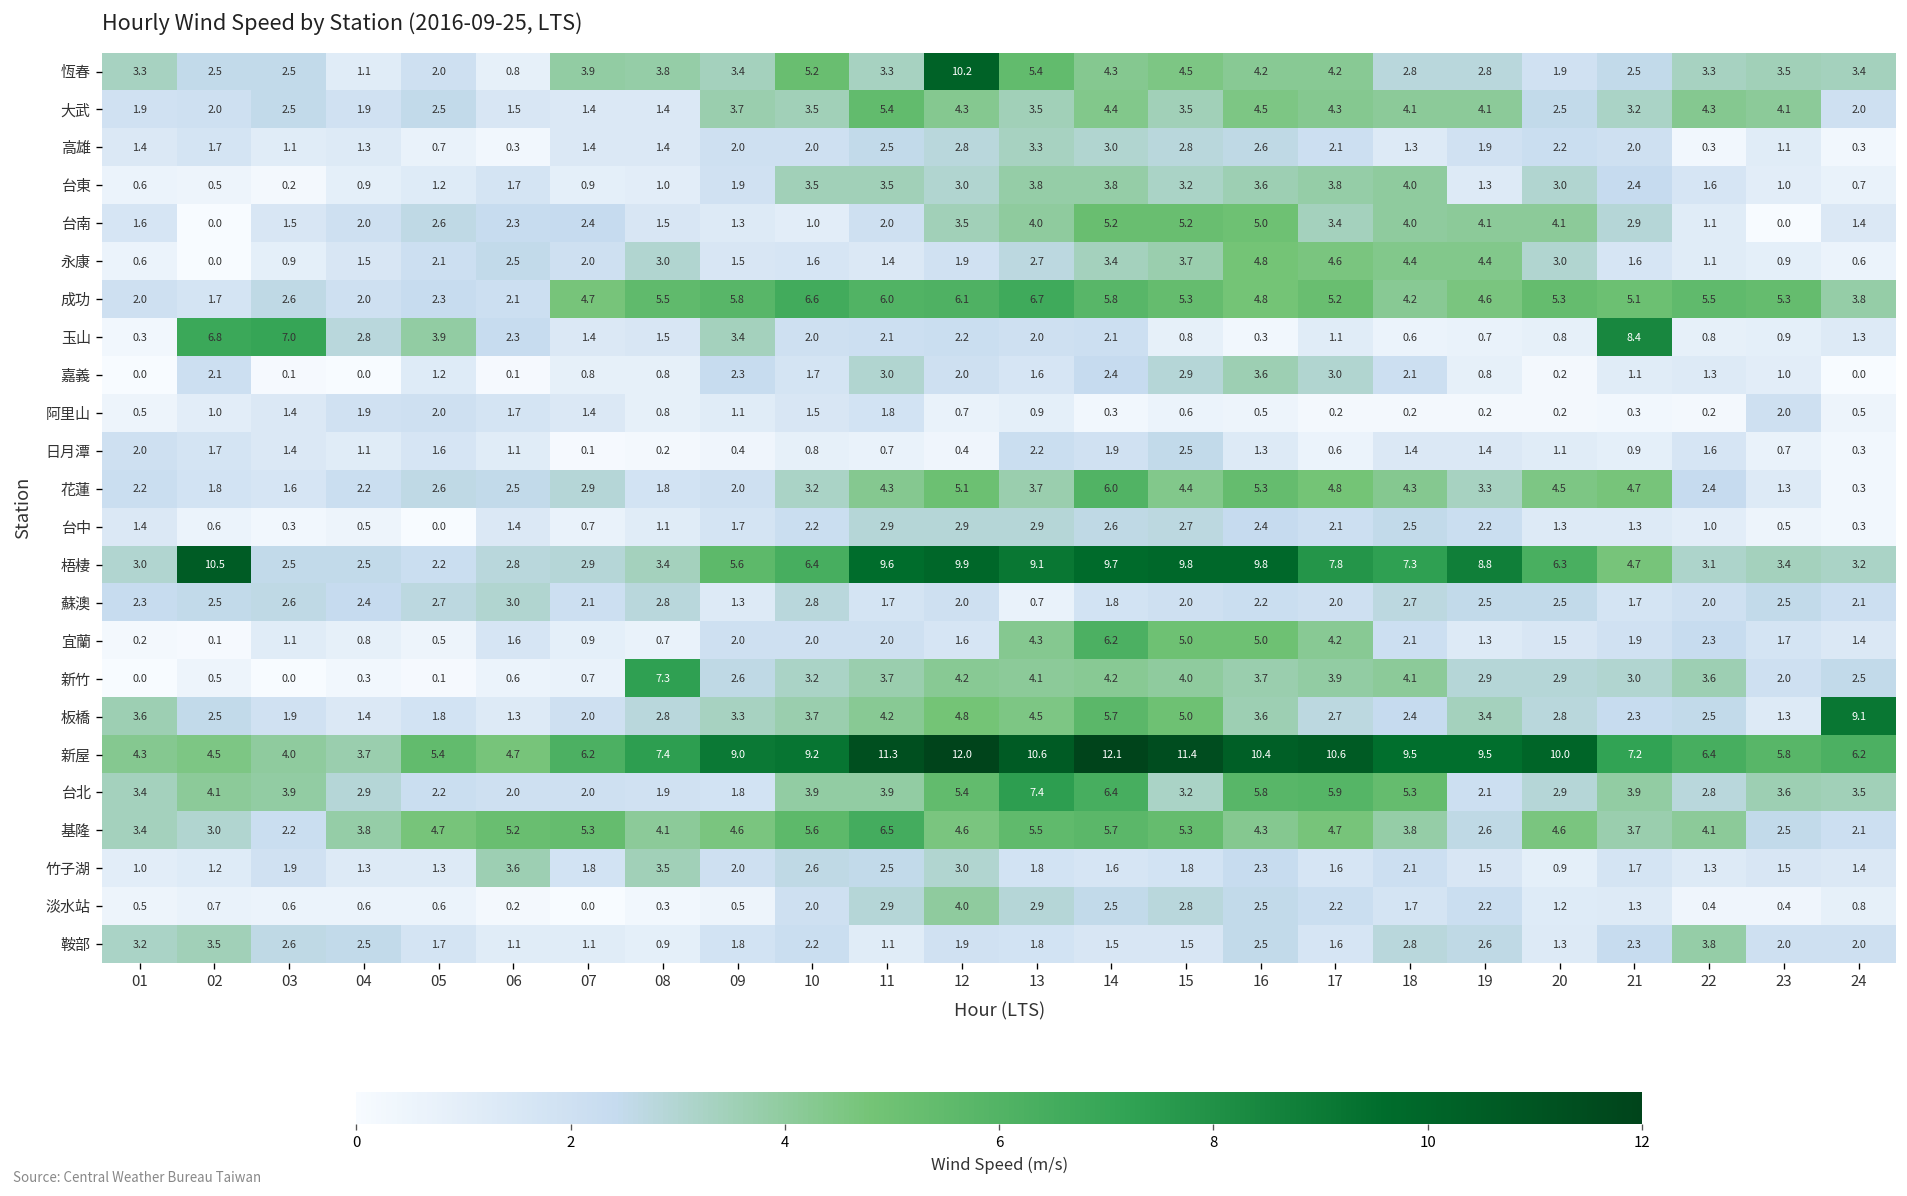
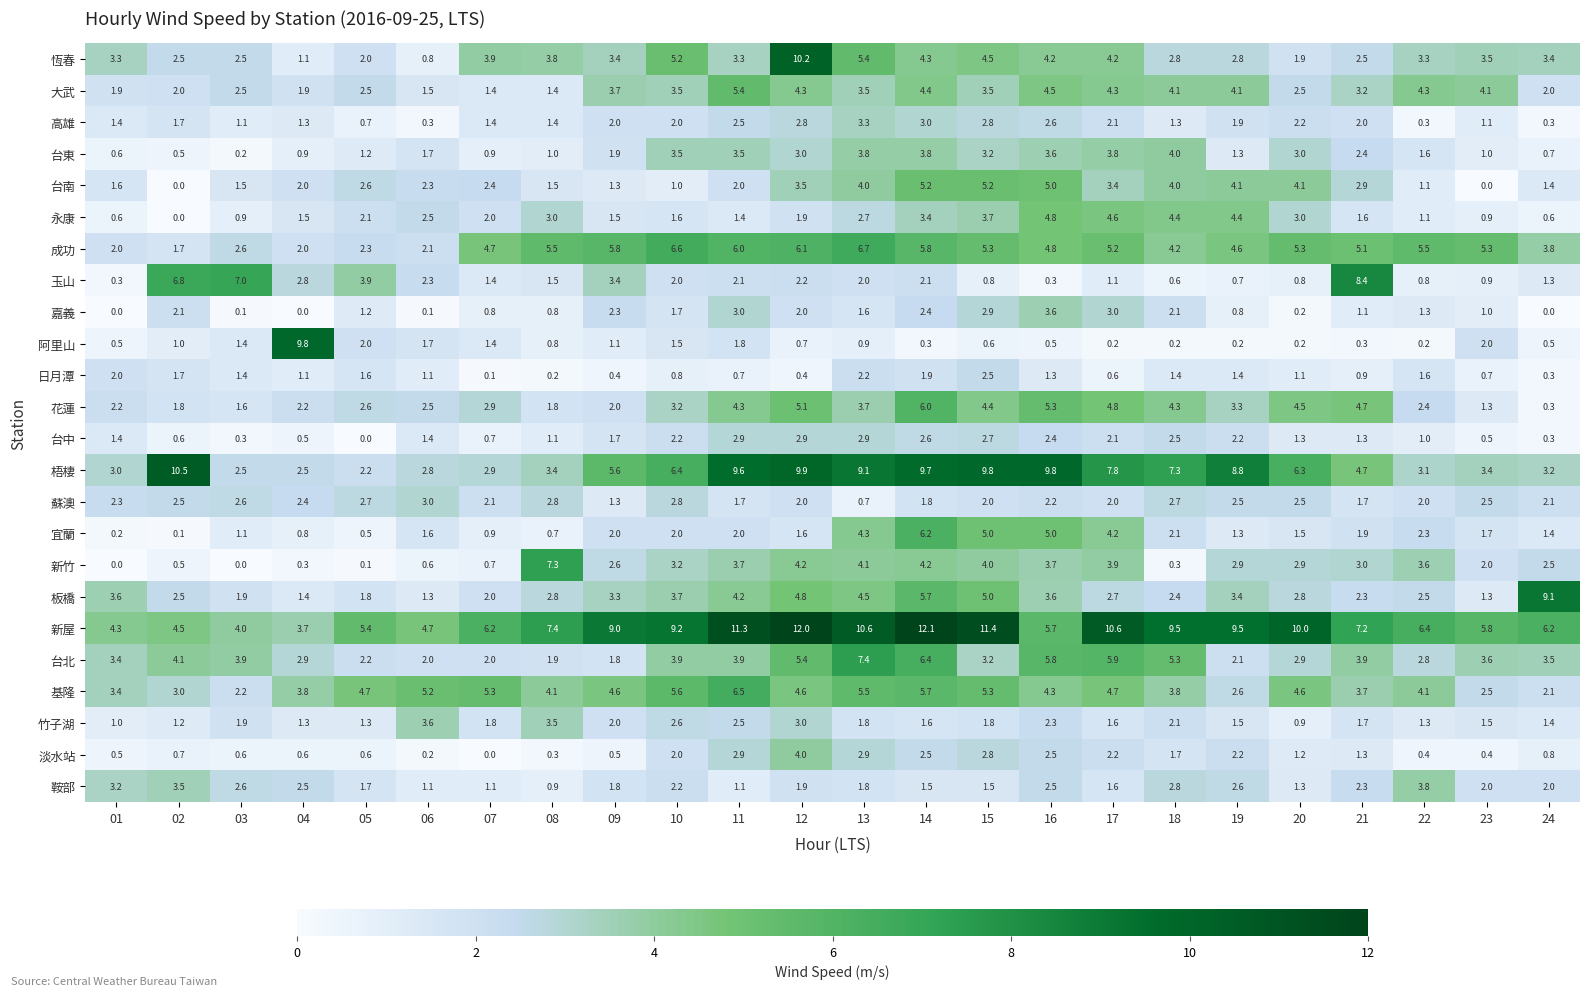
阿里山, 04: 1.9 -> 9.8
新竹, 18: 4.1 -> 0.3
新屋, 16: 10.4 -> 5.7
